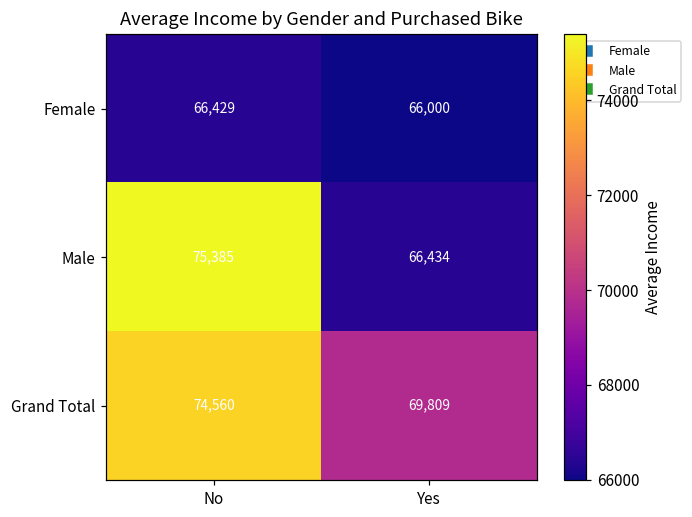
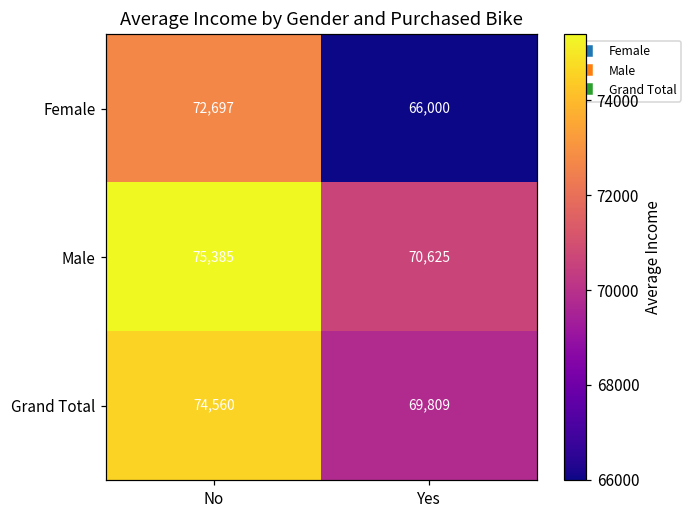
Female, No: 66,429 -> 72,697
Male, Yes: 66,434 -> 70,625
